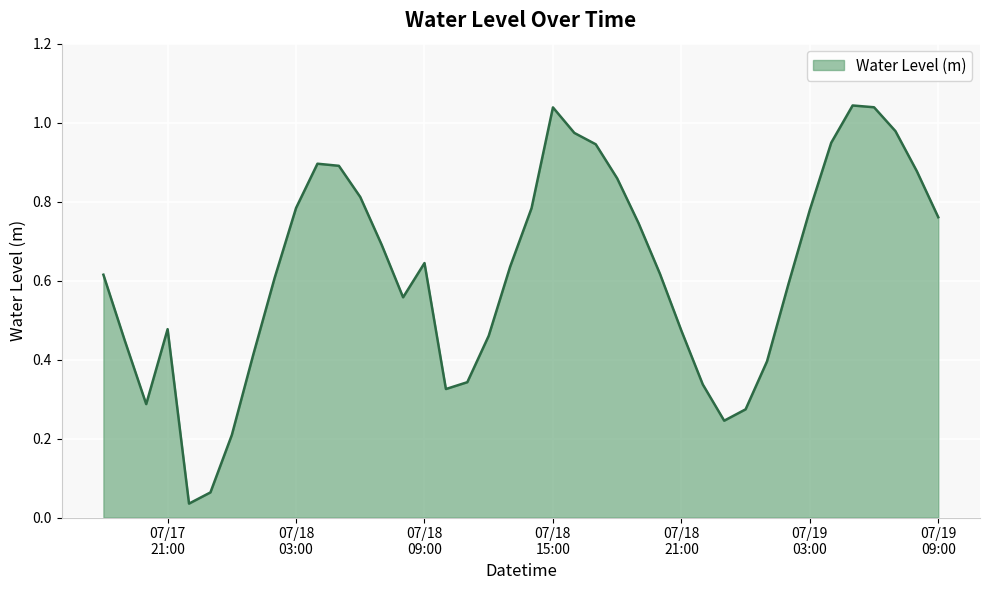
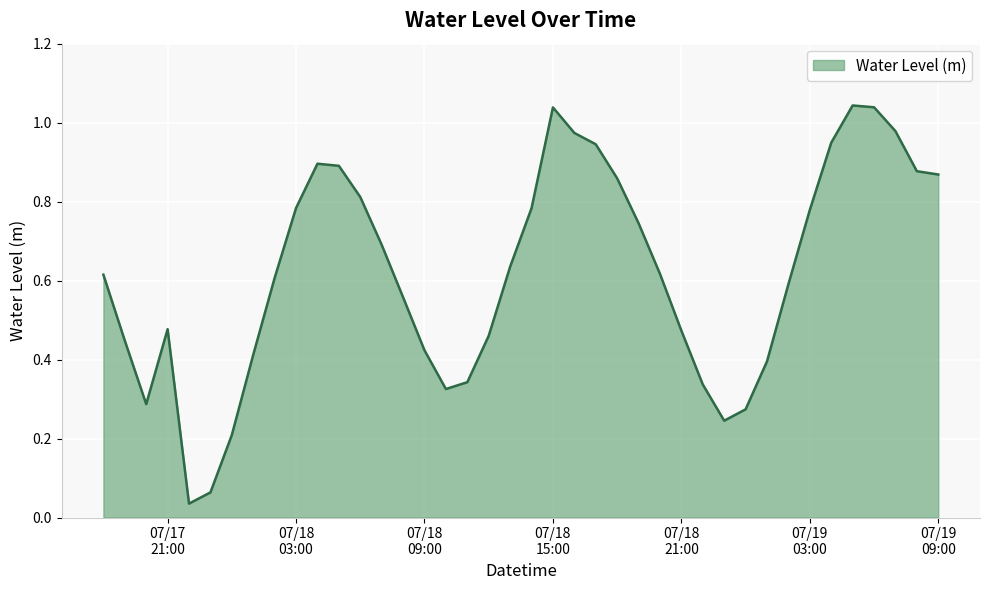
07/18 09:00: 0.64 -> 0.42
07/19 09:00: 0.76 -> 0.87
